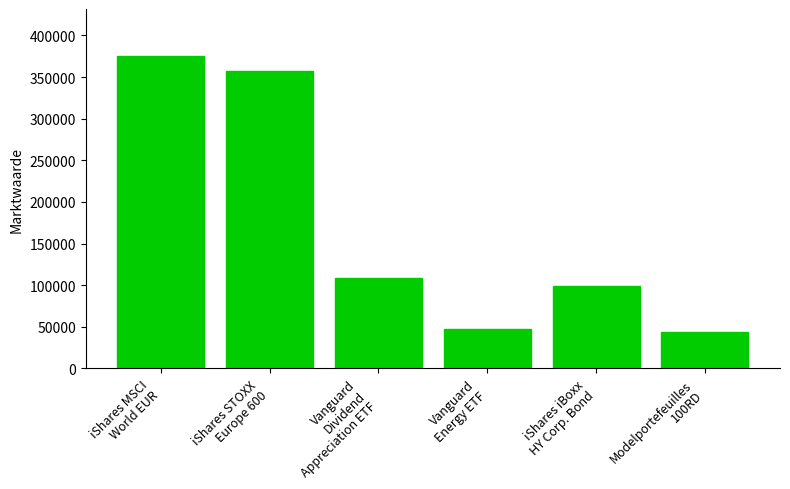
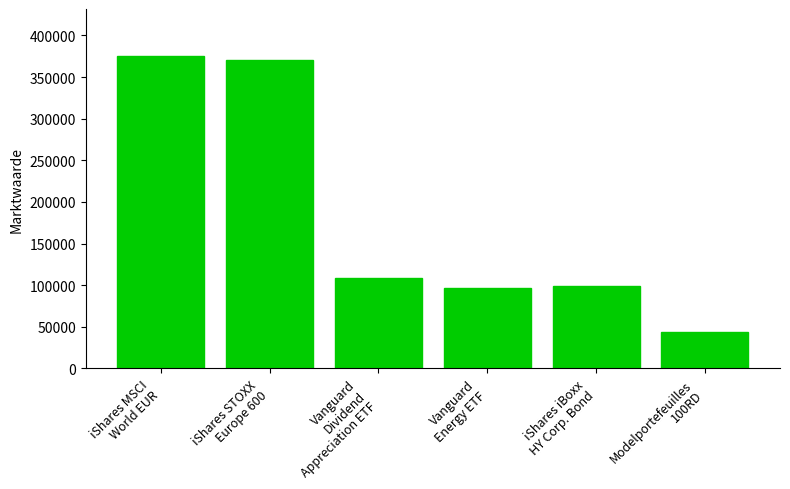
iShares STOXX Europe 600: 360000 -> 370000
Vanguard Energy ETF: 50000 -> 100000
